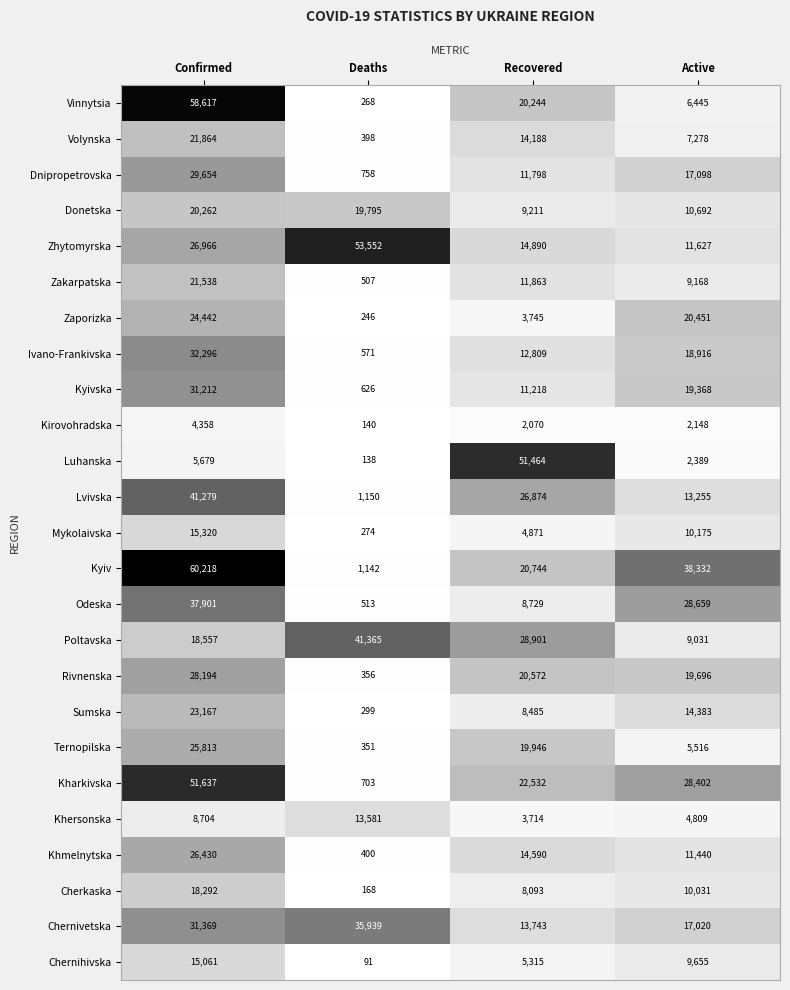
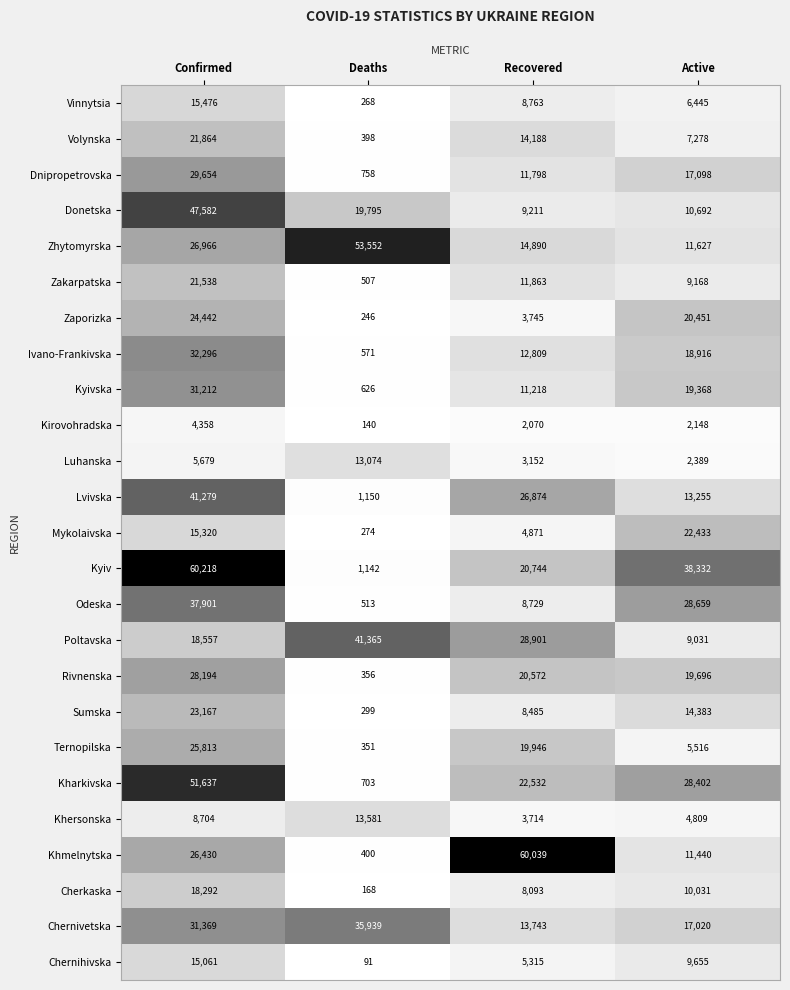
Vinnytsia, Confirmed: 58,617 -> 15,476
Vinnytsia, Recovered: 20,244 -> 8,763
Donetska, Confirmed: 20,262 -> 47,582
Luhanska, Deaths: 138 -> 13,074
Luhanska, Recovered: 51,464 -> 3,152
Mykolaivska, Active: 10,175 -> 22,433
Khmelnytska, Recovered: 14,590 -> 60,039
